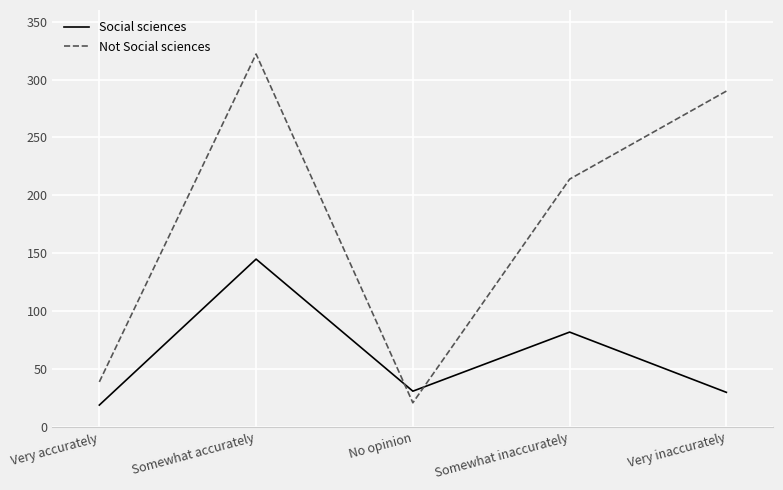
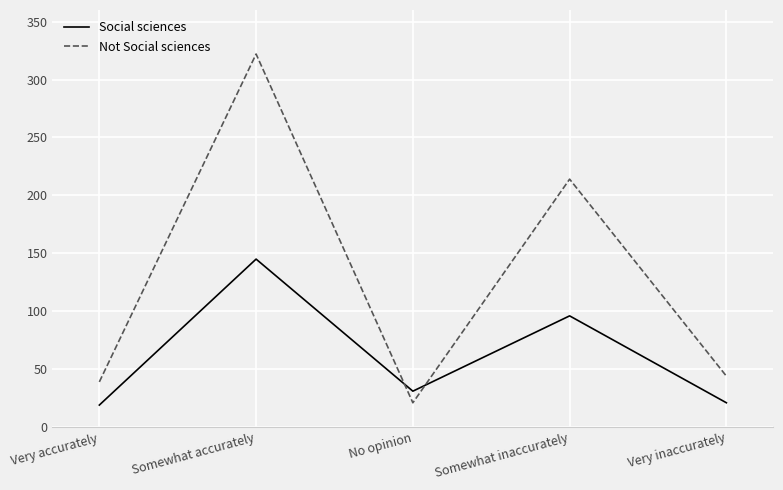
Social sciences, Somewhat inaccurately: 82 -> 96
Social sciences, Very inaccurately: 30 -> 21
Not Social sciences, Very inaccurately: 290 -> 44
